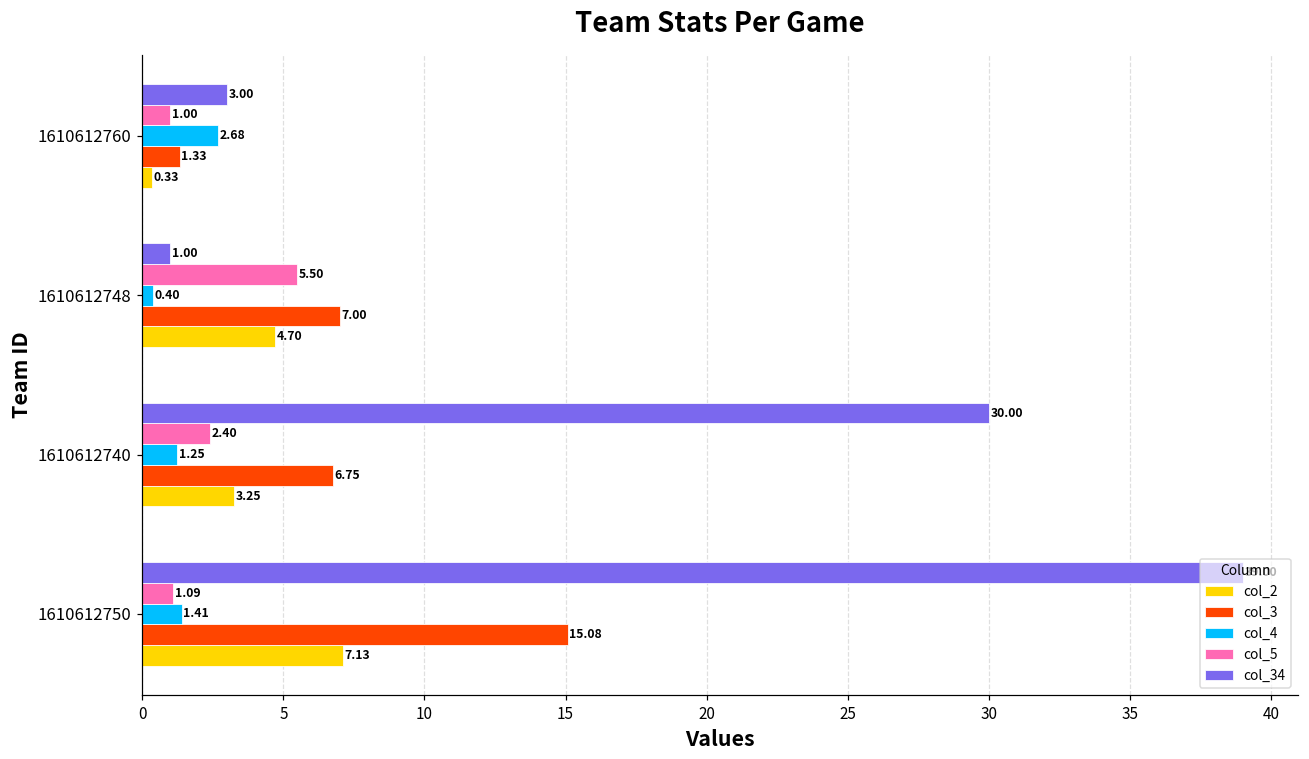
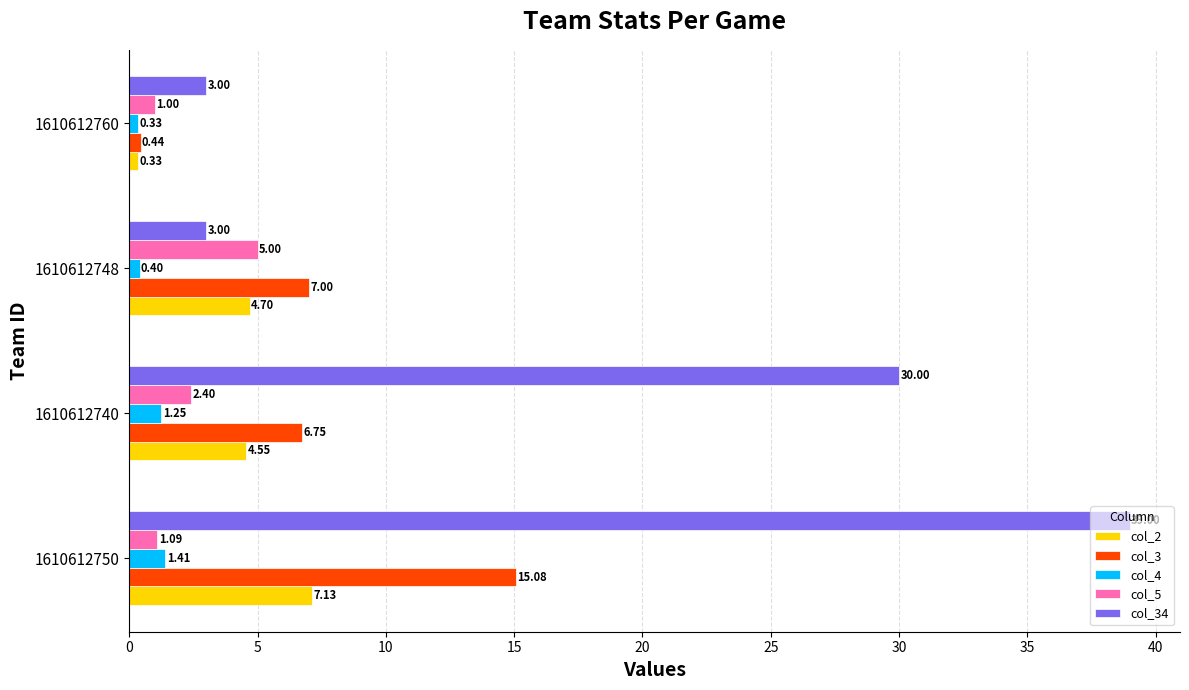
col_4, 1610612760: 2.68 -> 0.33
col_3, 1610612760: 1.33 -> 0.44
col_34, 1610612748: 1.00 -> 3.00
col_5, 1610612748: 5.50 -> 5.00
col_2, 1610612740: 3.25 -> 4.55
